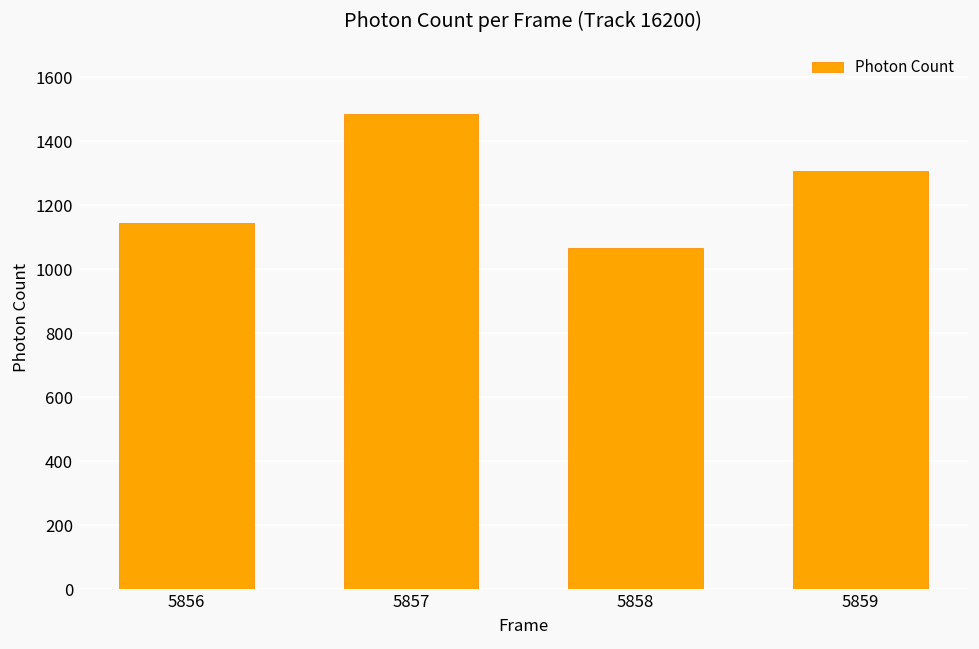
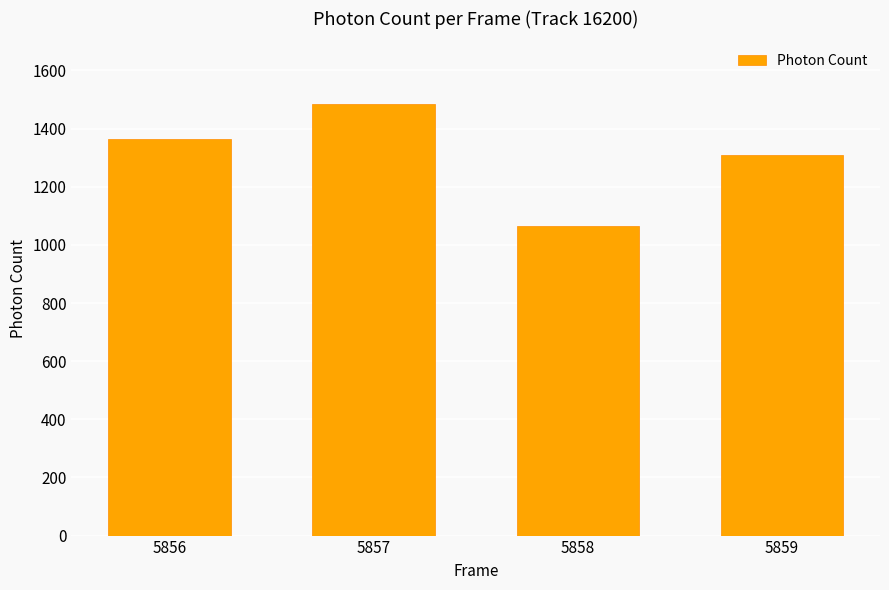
5856: 1150 -> 1360
